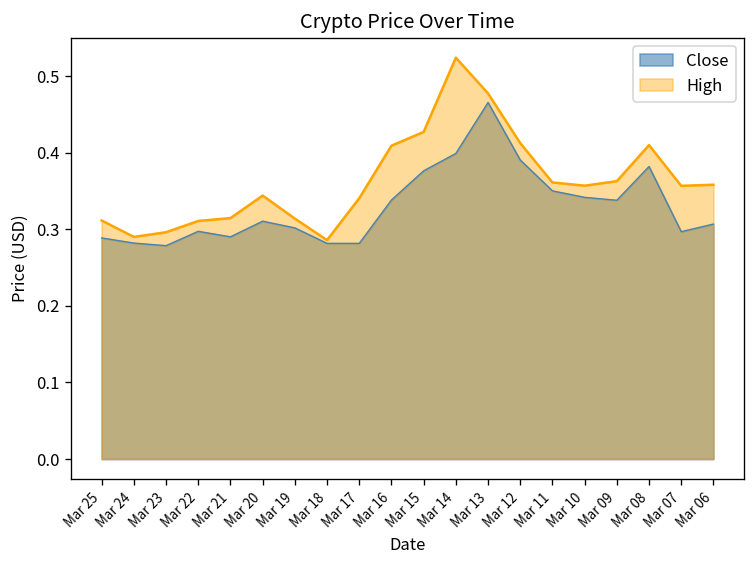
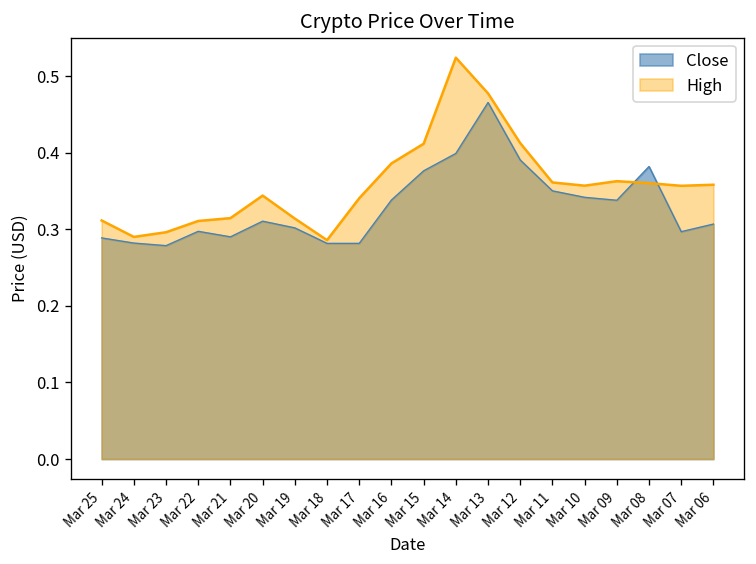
High, Mar 16: 0.41 -> 0.39
High, Mar 15: 0.43 -> 0.41
High, Mar 08: 0.41 -> 0.36
